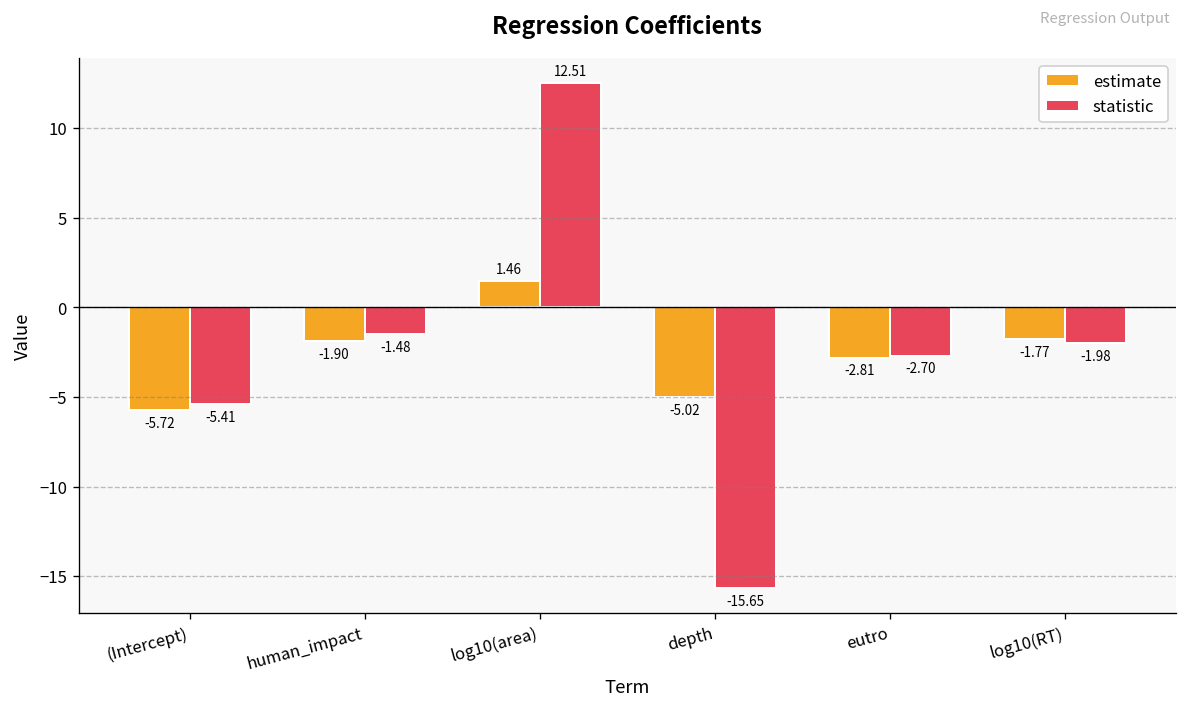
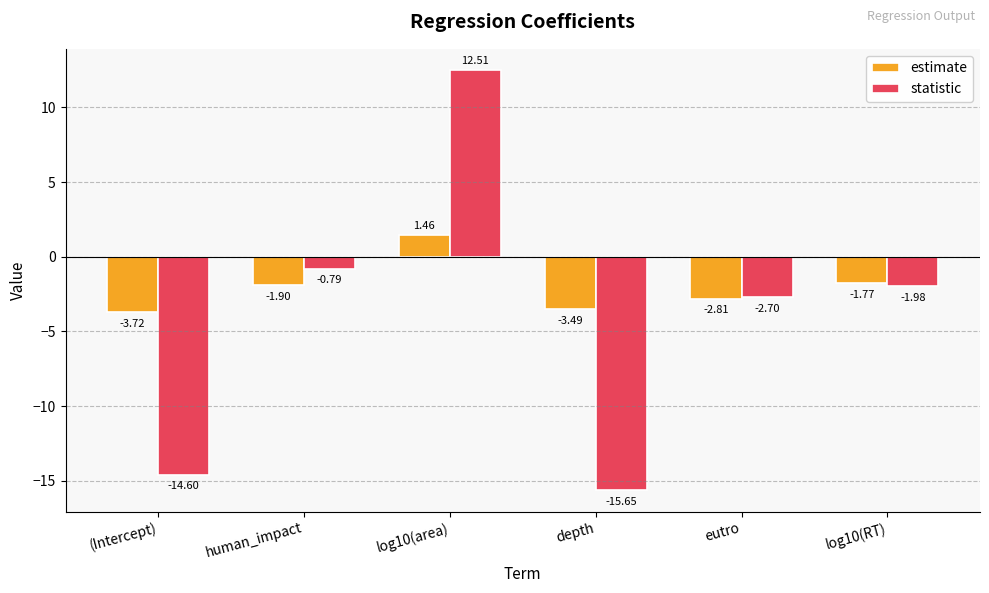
estimate, (Intercept): -5.72 -> -3.72
statistic, (Intercept): -5.41 -> -14.60
statistic, human_impact: -1.48 -> -0.79
estimate, depth: -5.02 -> -3.49
